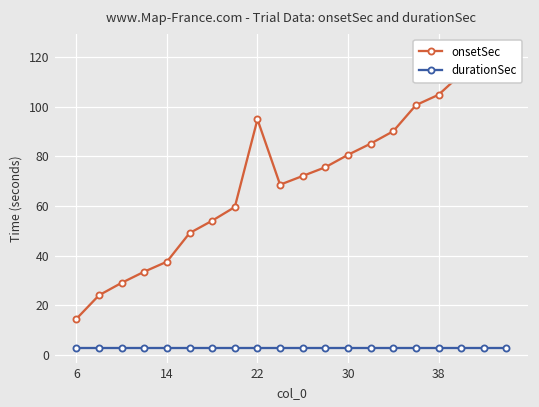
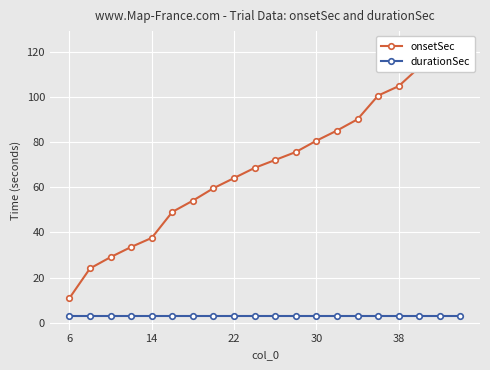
onsetSec, 6: 15 -> 11
onsetSec, 22: 95 -> 64
